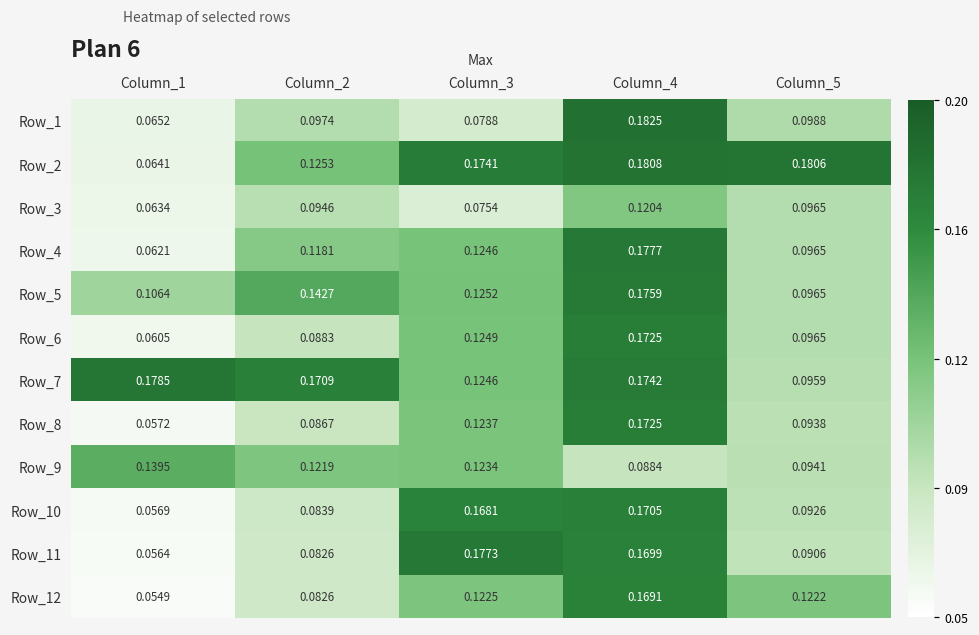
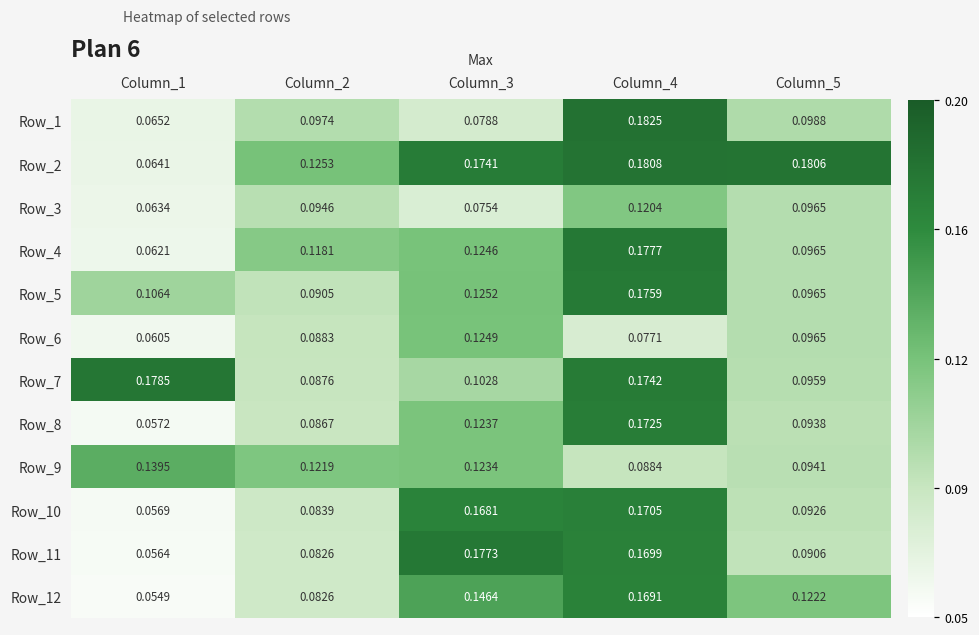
Row_5, Column_2: 0.1427 -> 0.0905
Row_6, Column_4: 0.1725 -> 0.0771
Row_7, Column_2: 0.1709 -> 0.0876
Row_7, Column_3: 0.1246 -> 0.1028
Row_12, Column_3: 0.1225 -> 0.1464
